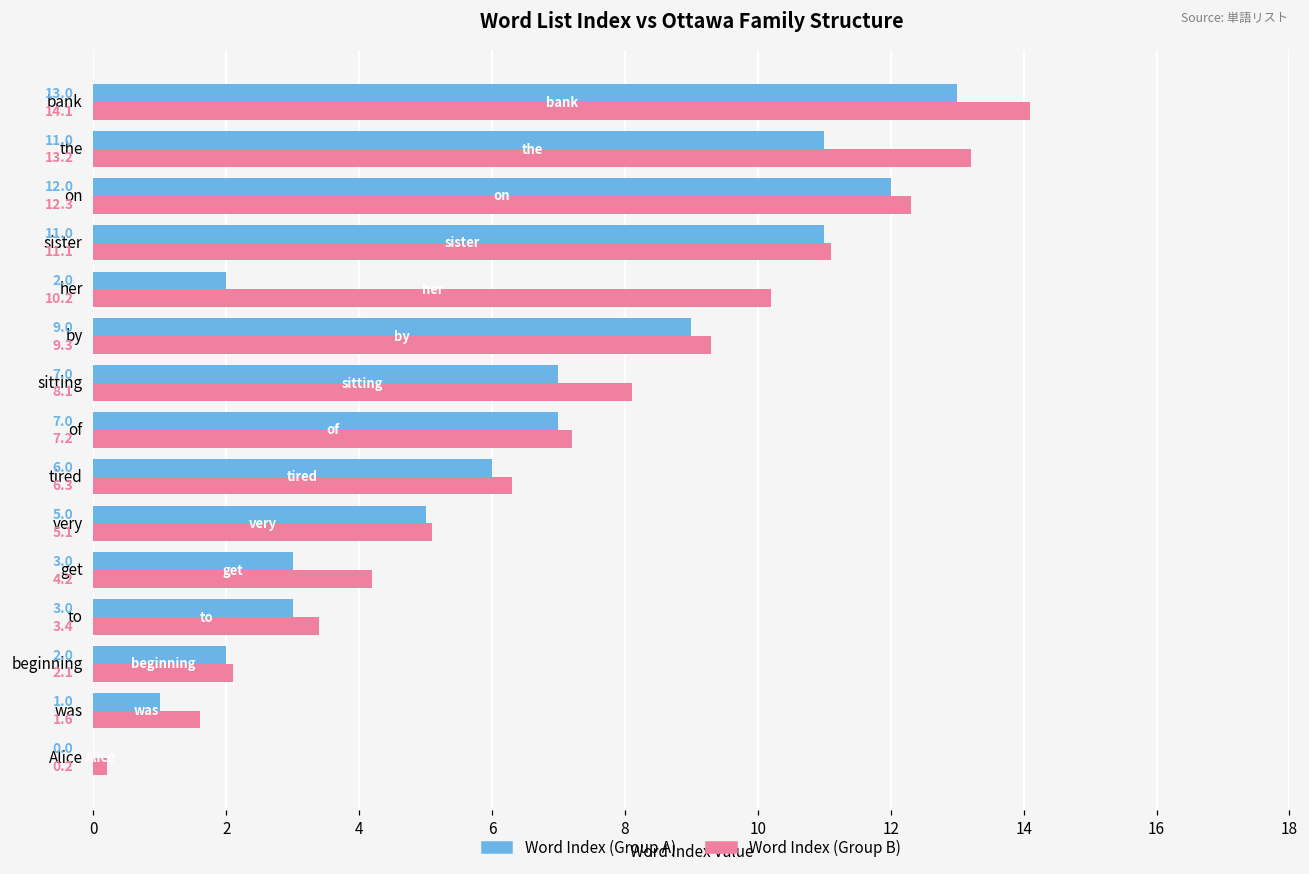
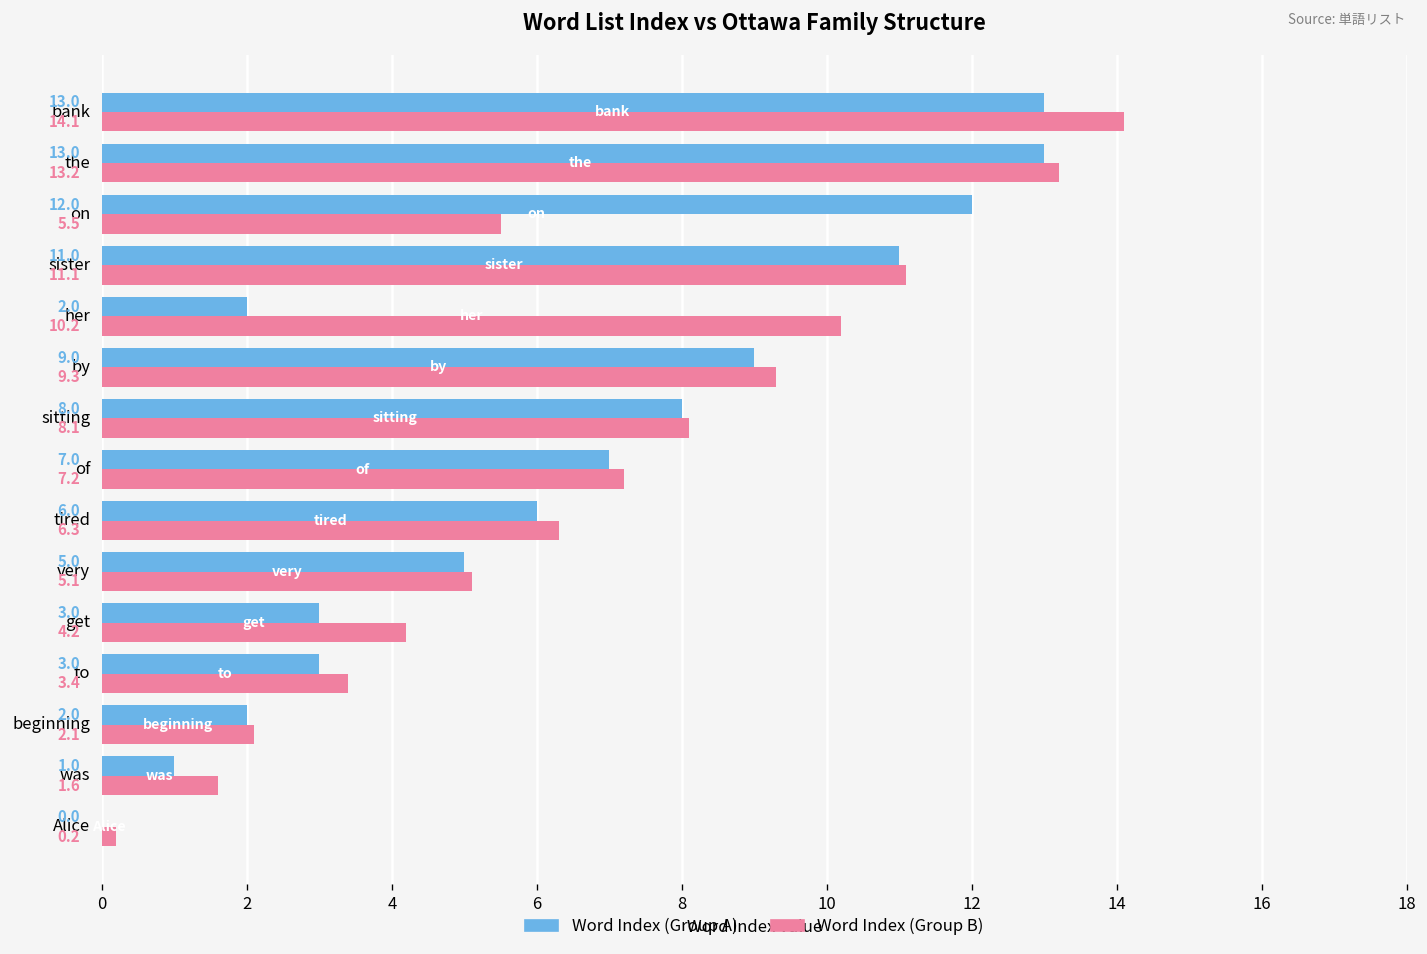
Word Index (Group A), the: 11.0 -> 13.0
Word Index (Group B), on: 12.3 -> 5.5
Word Index (Group A), sitting: 7.0 -> 8.0
